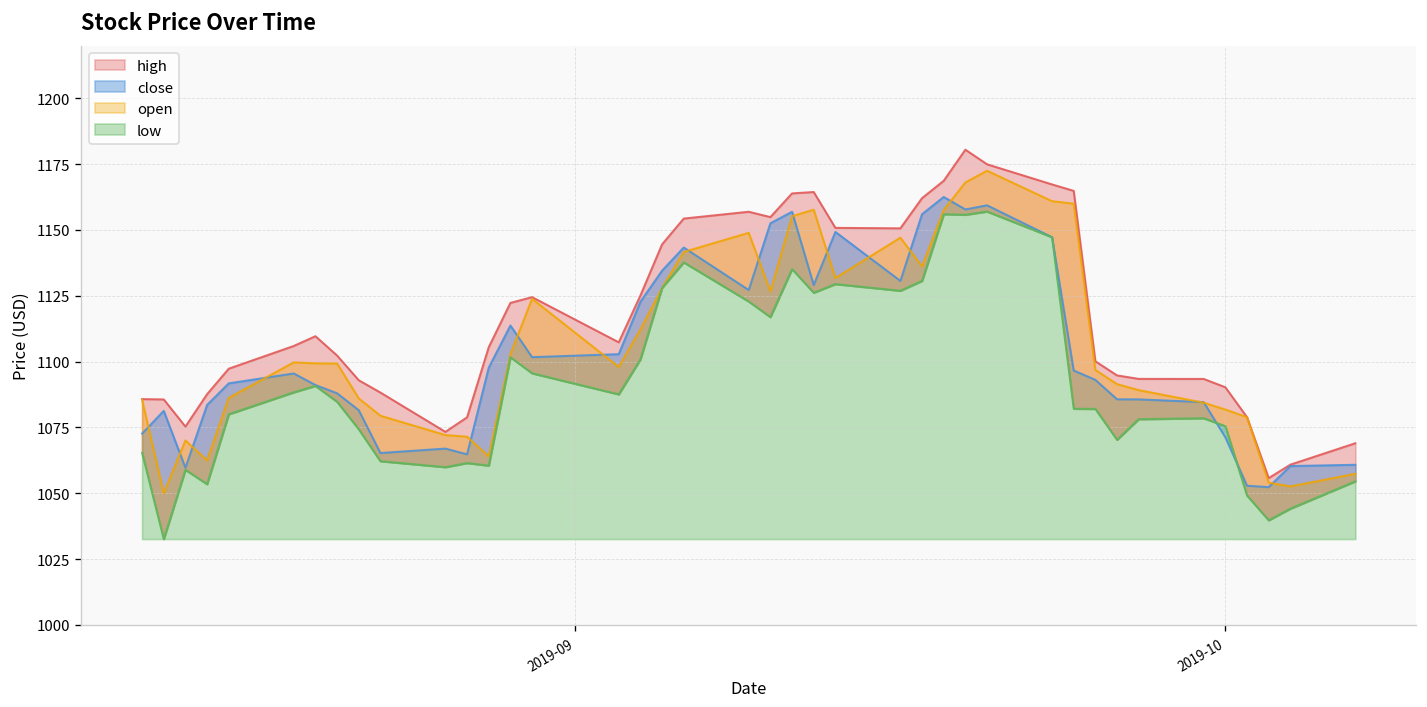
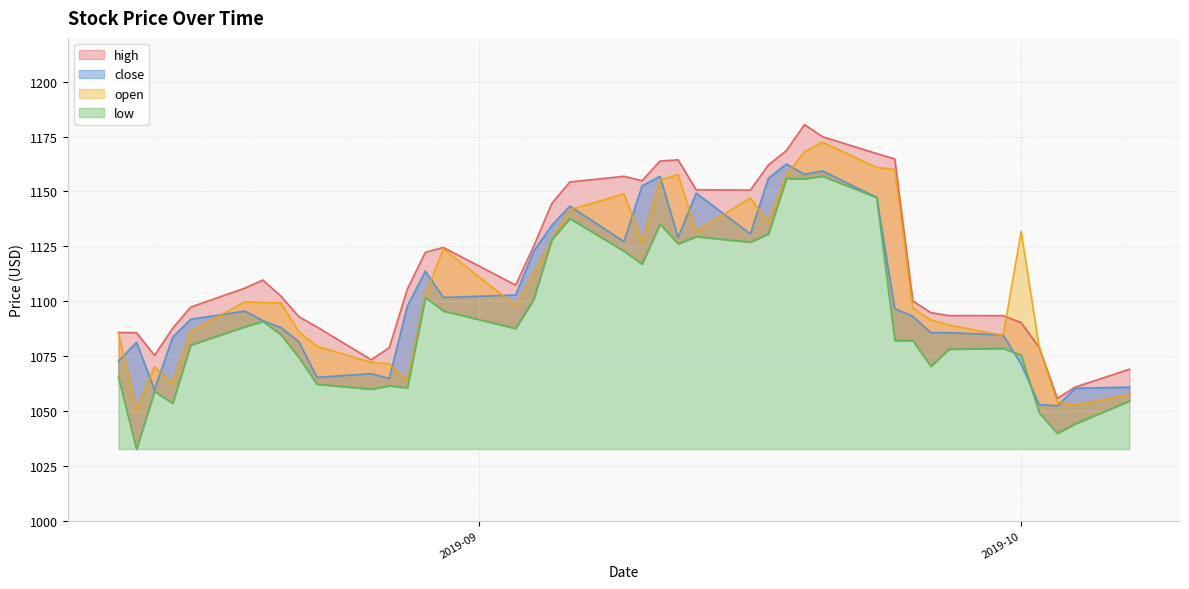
open, 2019-10: 1082 -> 1132
